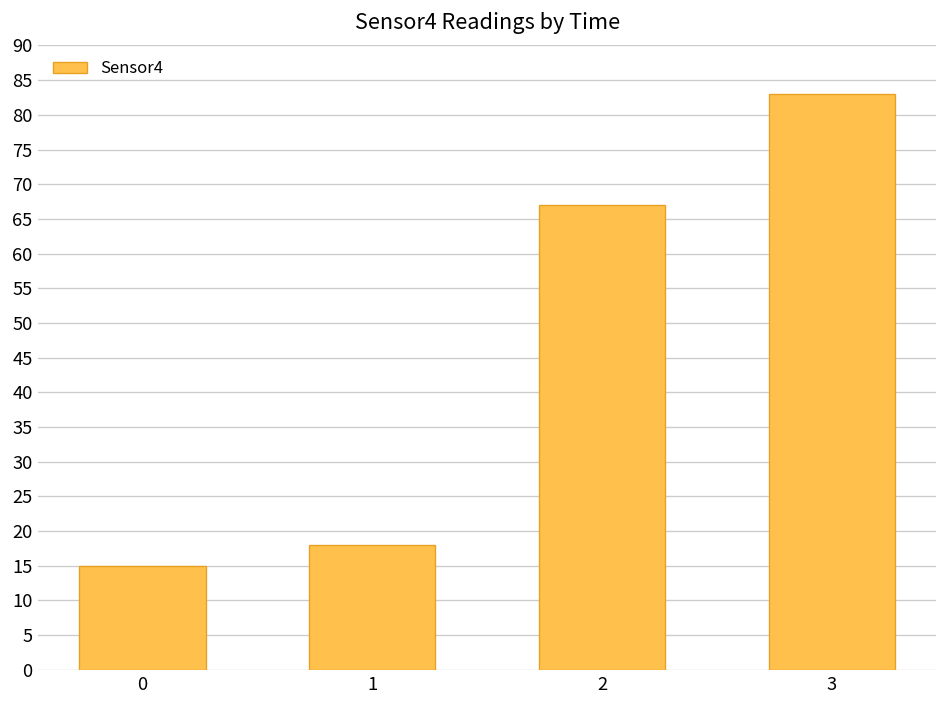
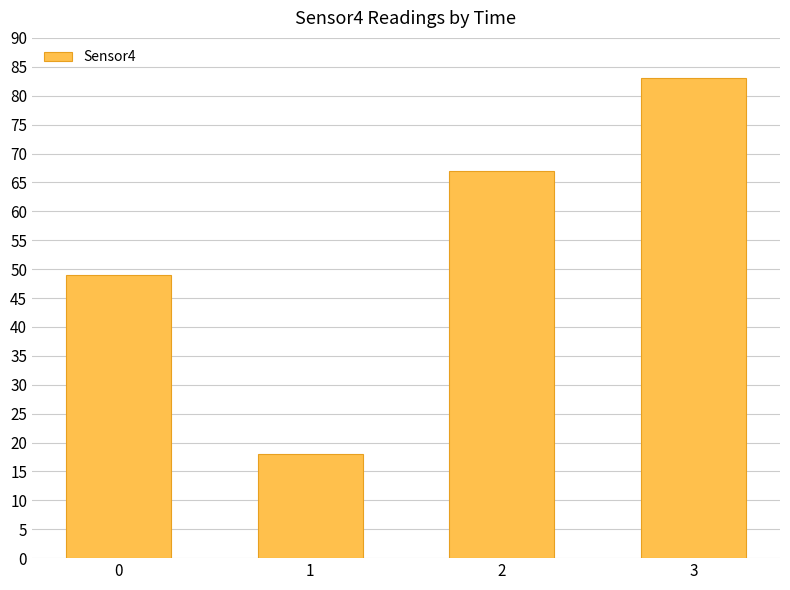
0: 15 -> 49
